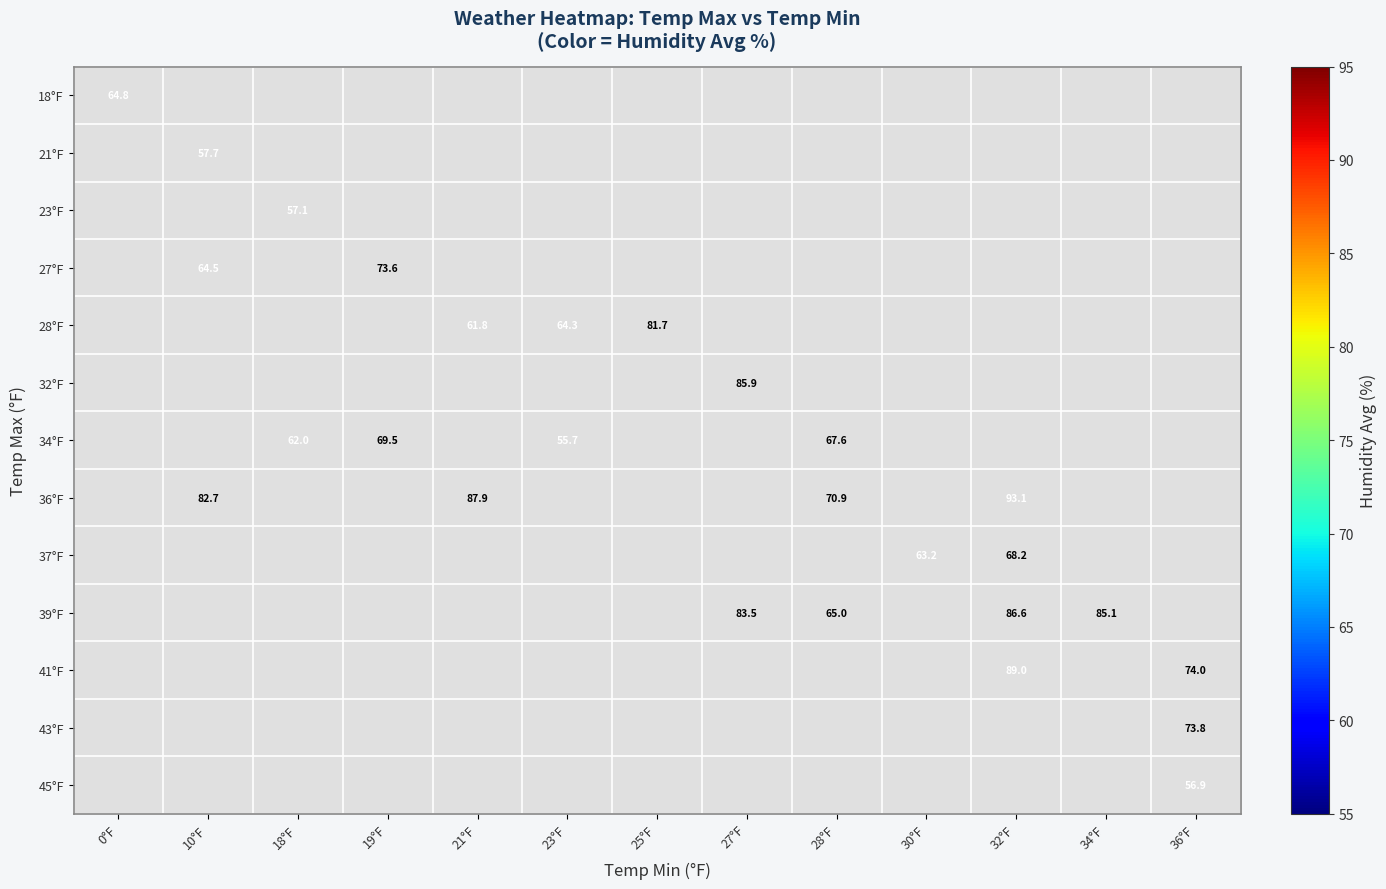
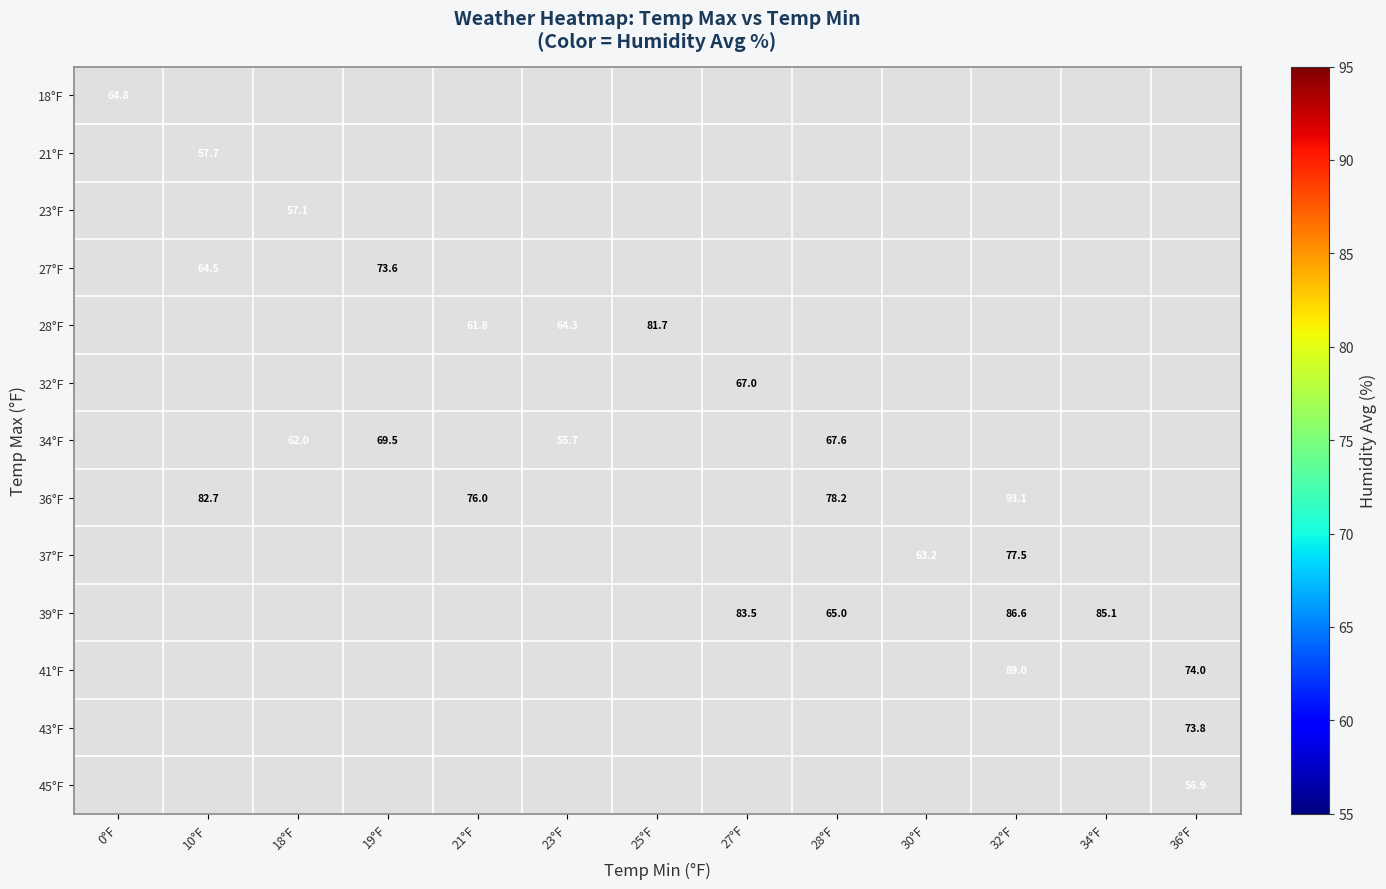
32°F, 27°F: 85.9 -> 67.0
36°F, 21°F: 87.9 -> 76.0
36°F, 28°F: 70.9 -> 78.2
37°F, 32°F: 68.2 -> 77.5
